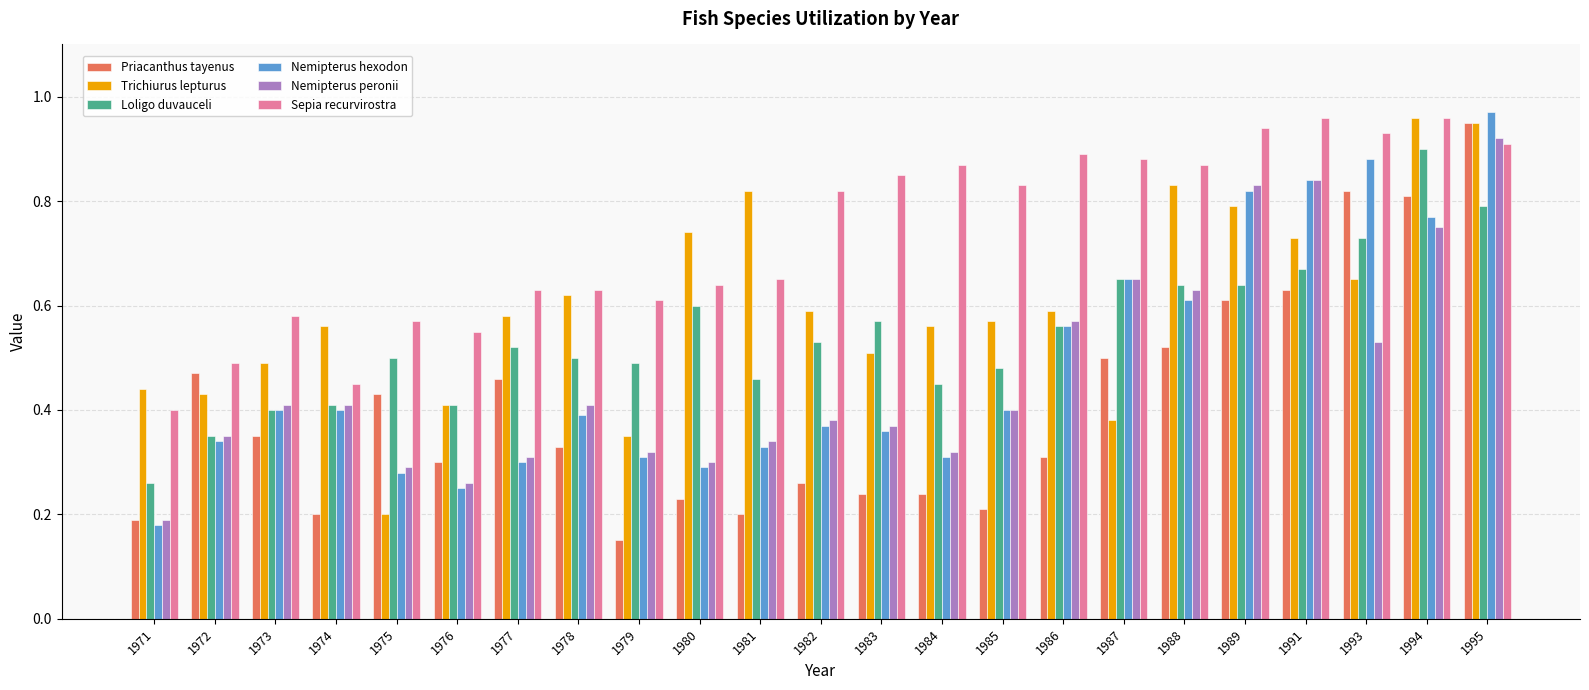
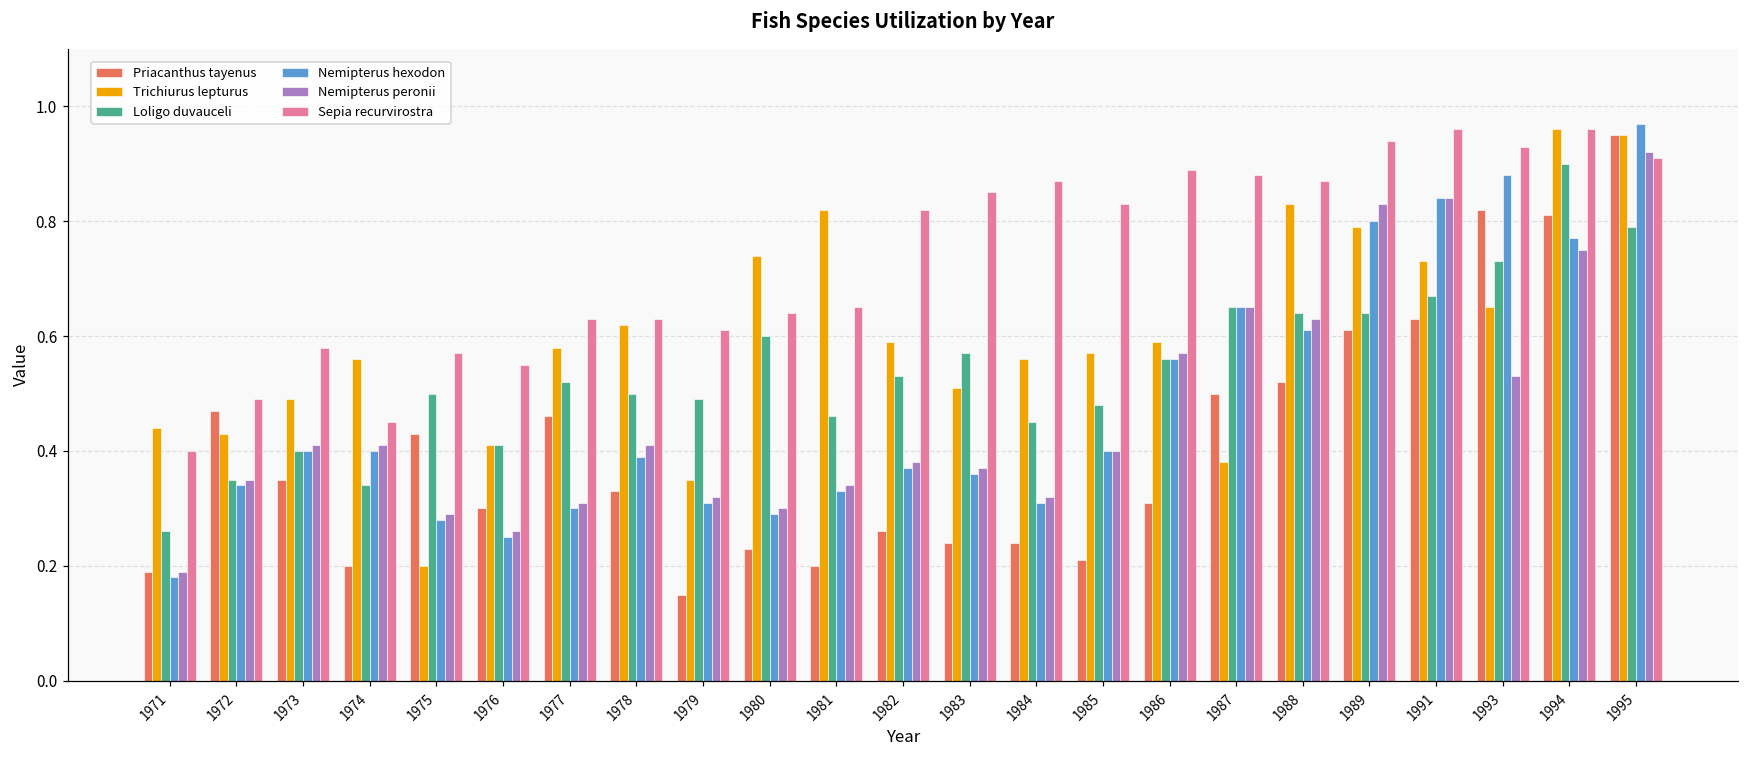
Loligo duvauceli, 1974: 0.41 -> 0.34
Nemipterus hexodon, 1989: 0.82 -> 0.80
